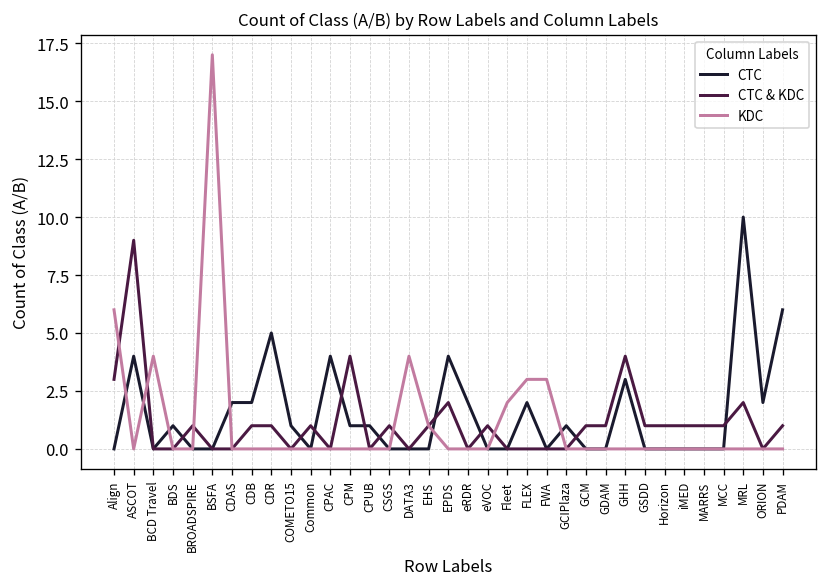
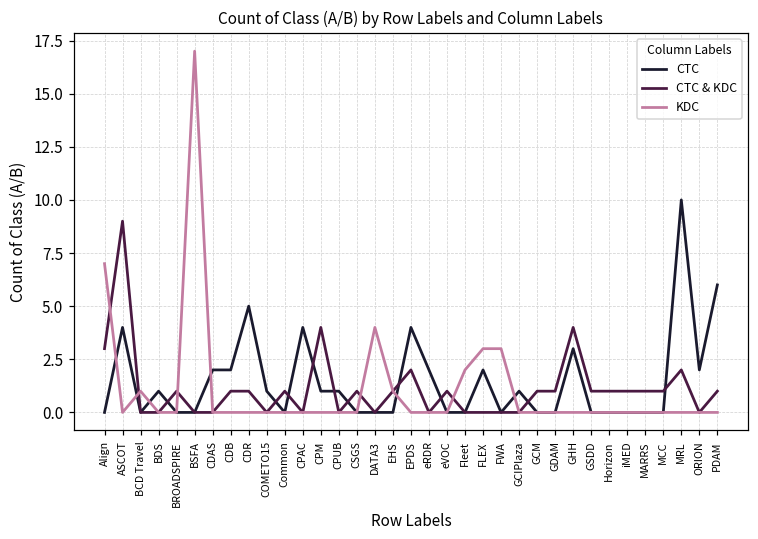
KDC, Align: 6 -> 7
KDC, BCD Travel: 4 -> 1
